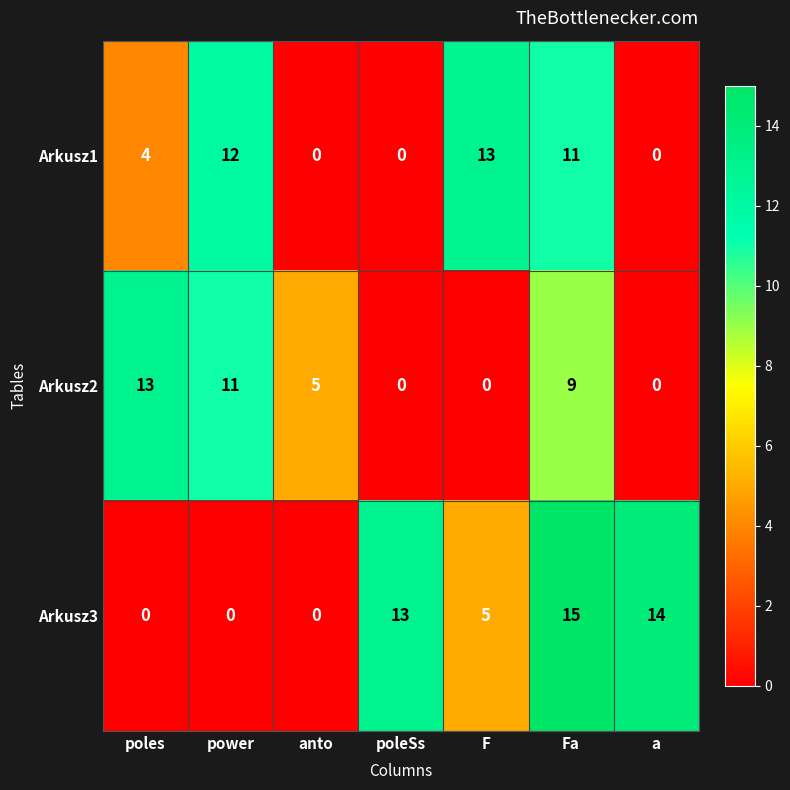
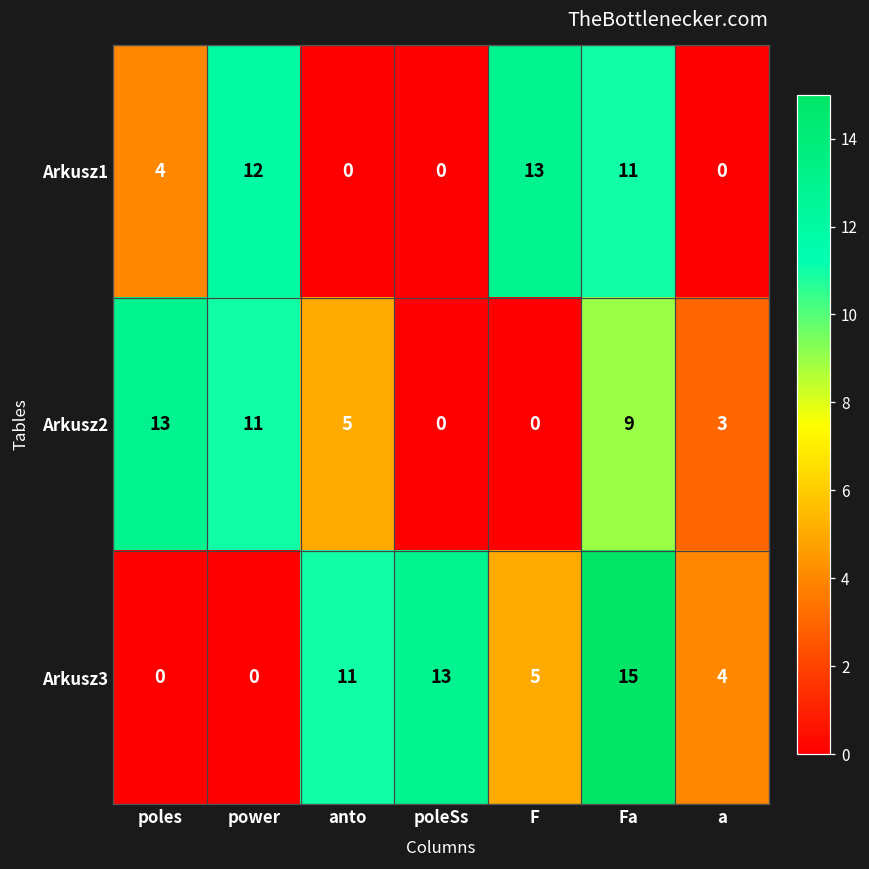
Arkusz2, a: 0 -> 3
Arkusz3, anto: 0 -> 11
Arkusz3, a: 14 -> 4
